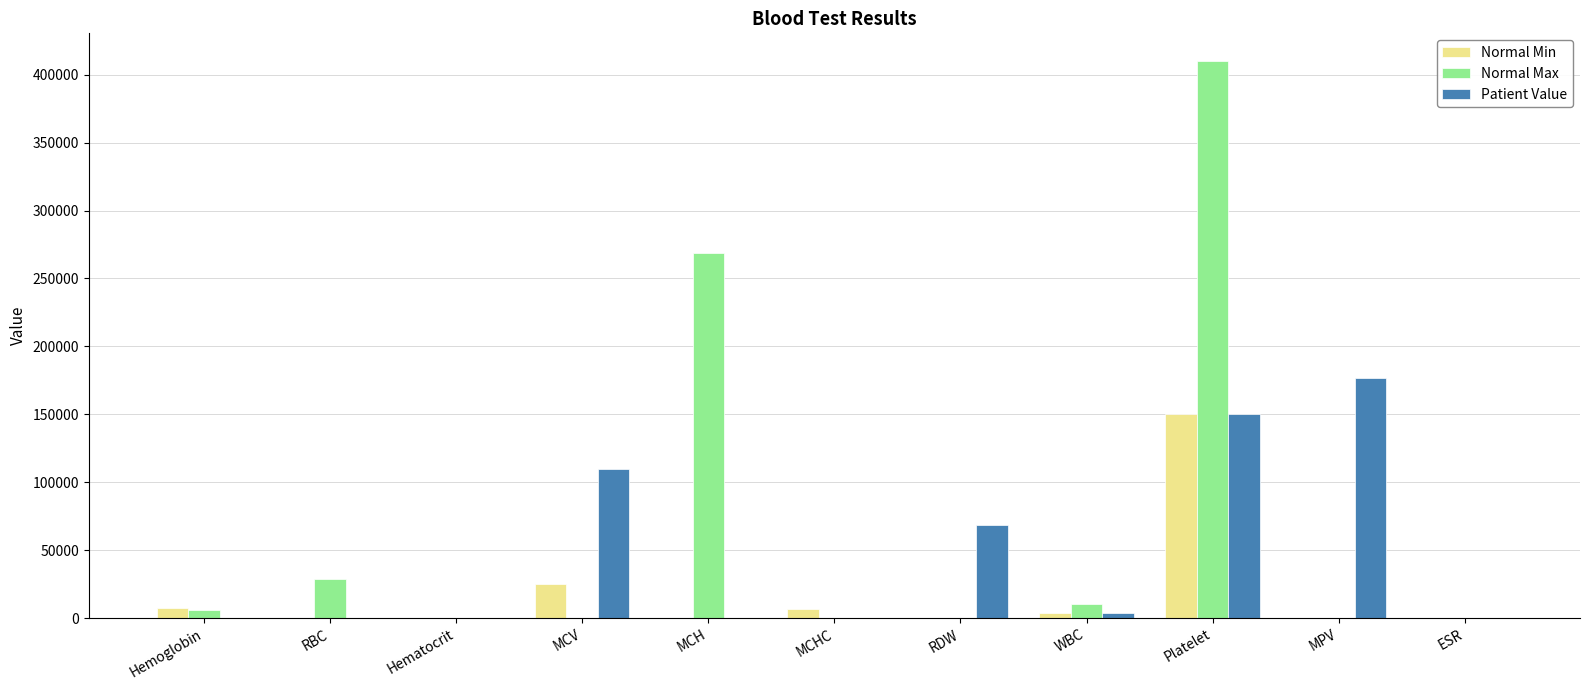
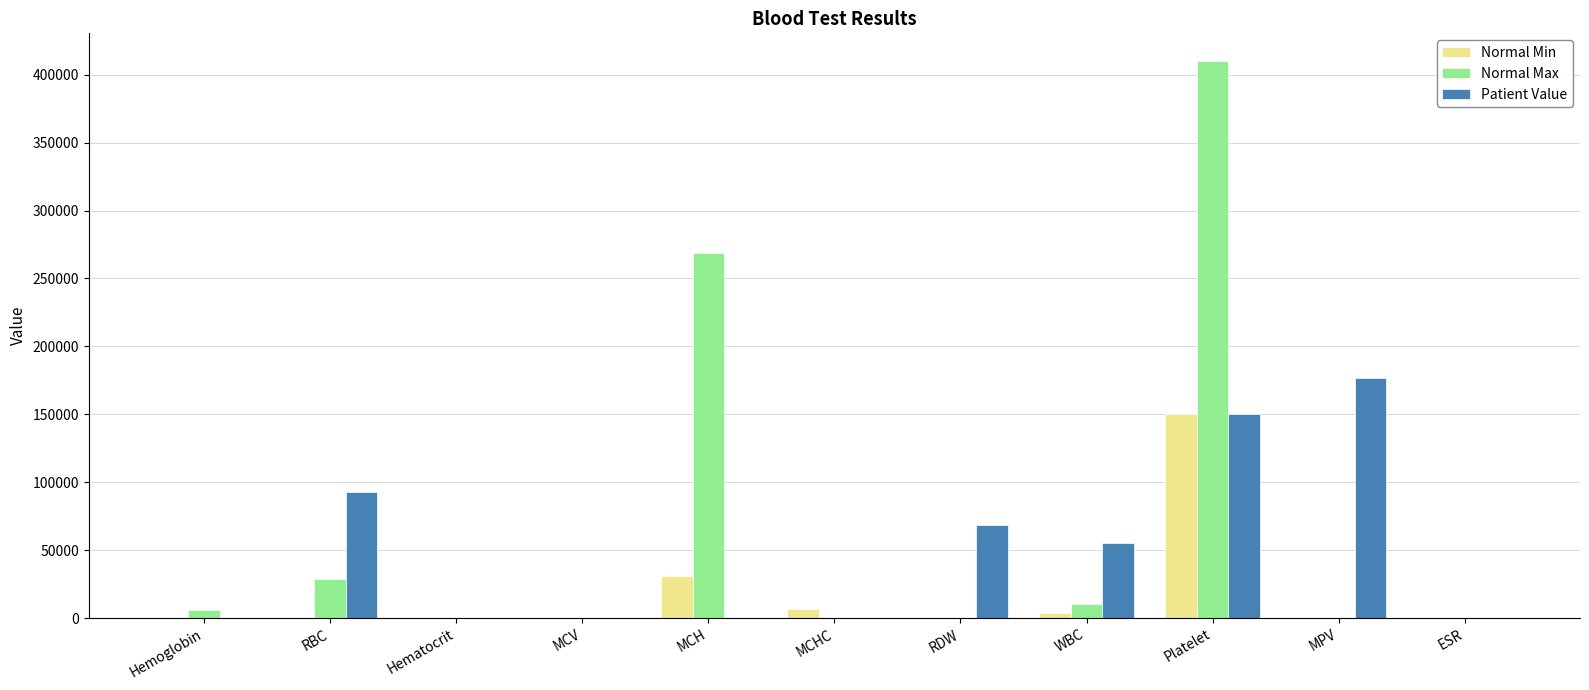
Normal Min, Hemoglobin: 7000 -> 0
Patient Value, RBC: 0 -> 92000
Normal Min, MCV: 25000 -> 0
Patient Value, MCV: 110000 -> 0
Normal Min, MCH: 0 -> 31000
Patient Value, WBC: 4000 -> 55000
